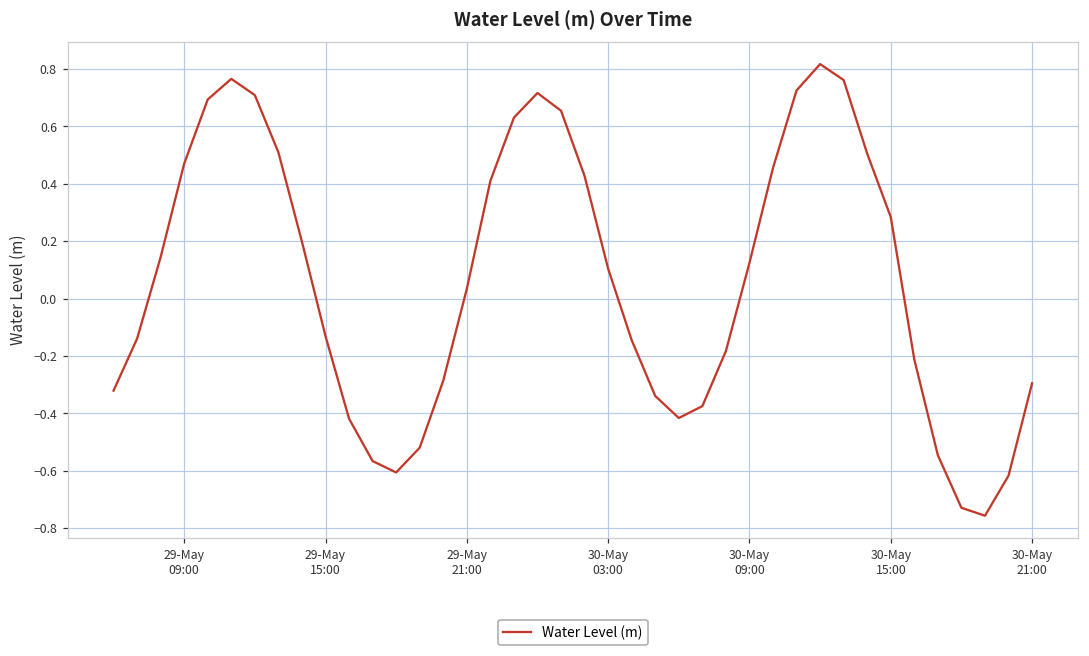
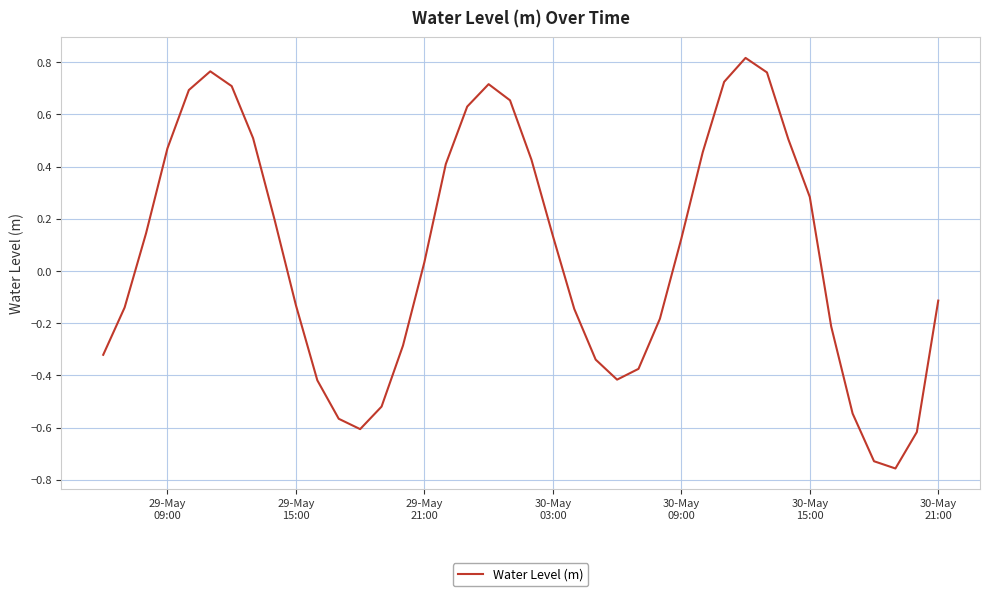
30-May 03:00: 0.10 -> 0.14
30-May 21:00: -0.30 -> -0.11
